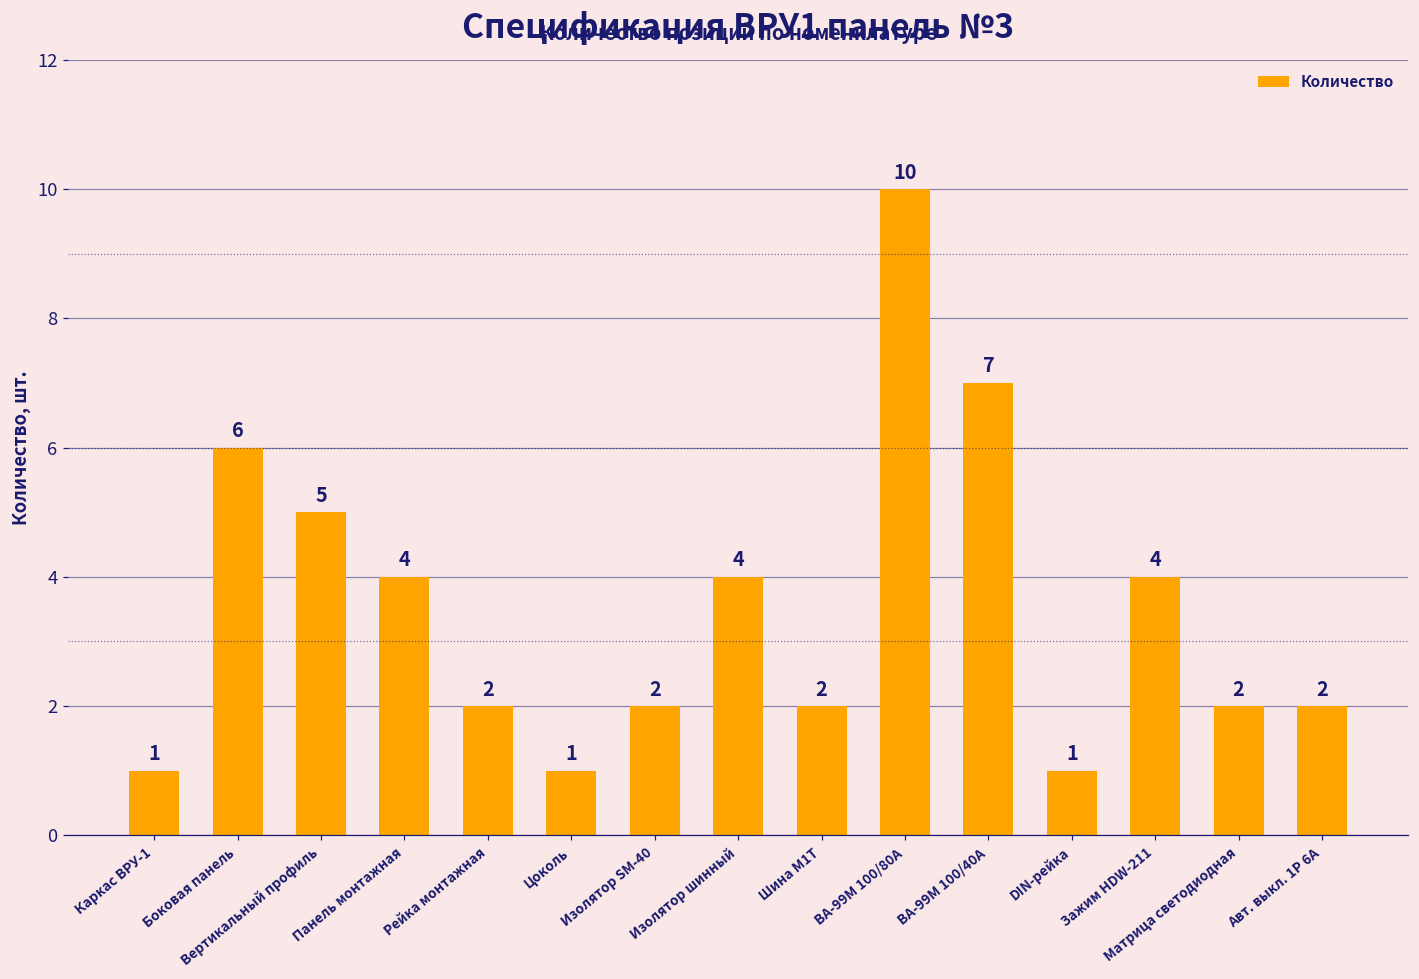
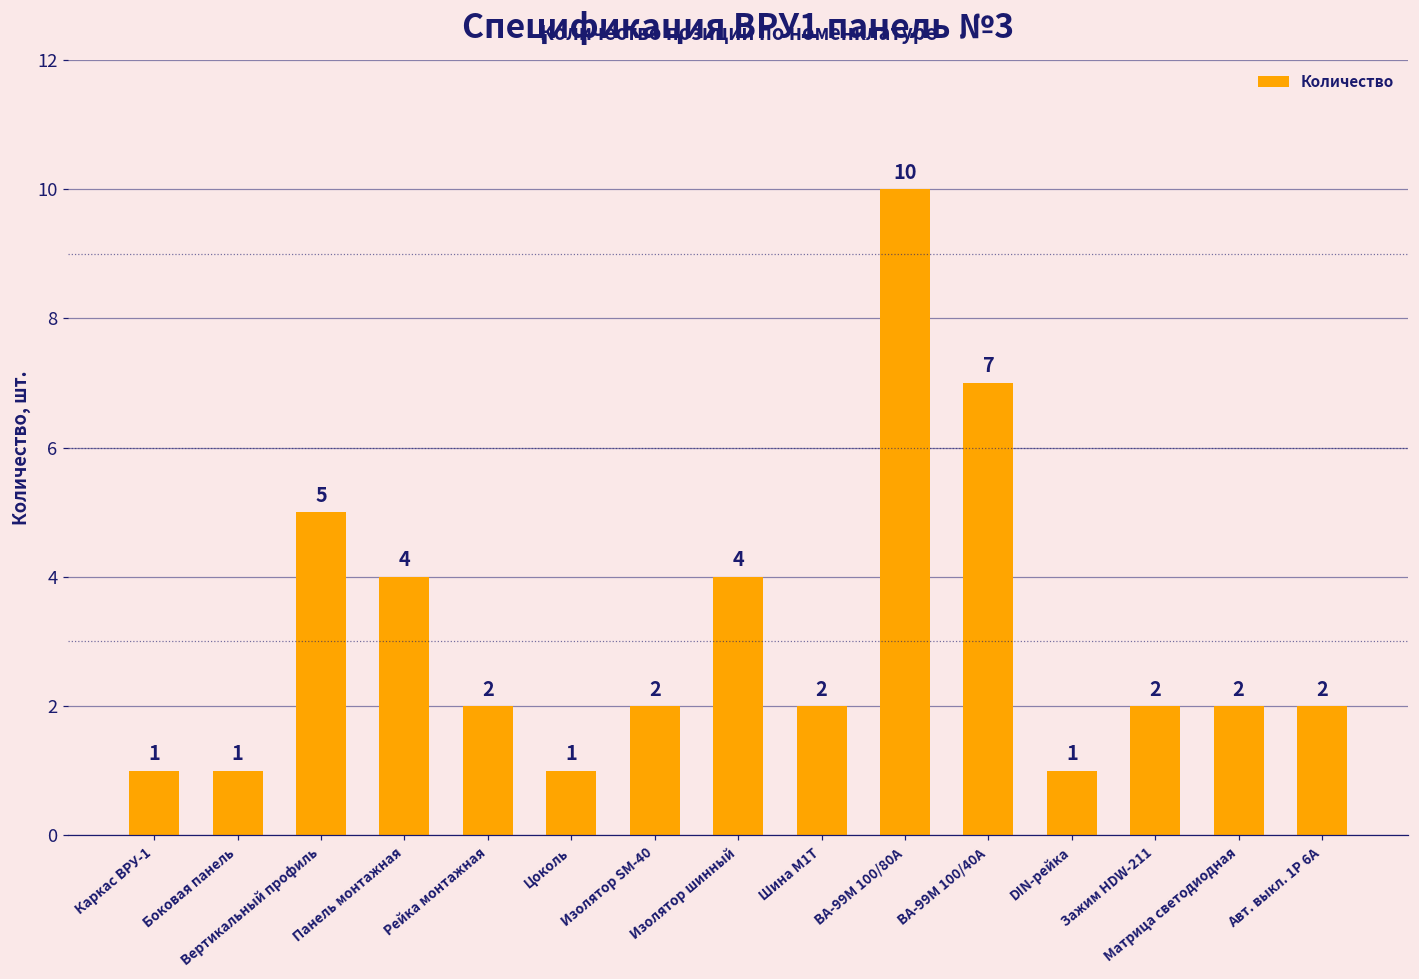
Боковая панель: 6 -> 1
Зажим HDW-211: 4 -> 2
